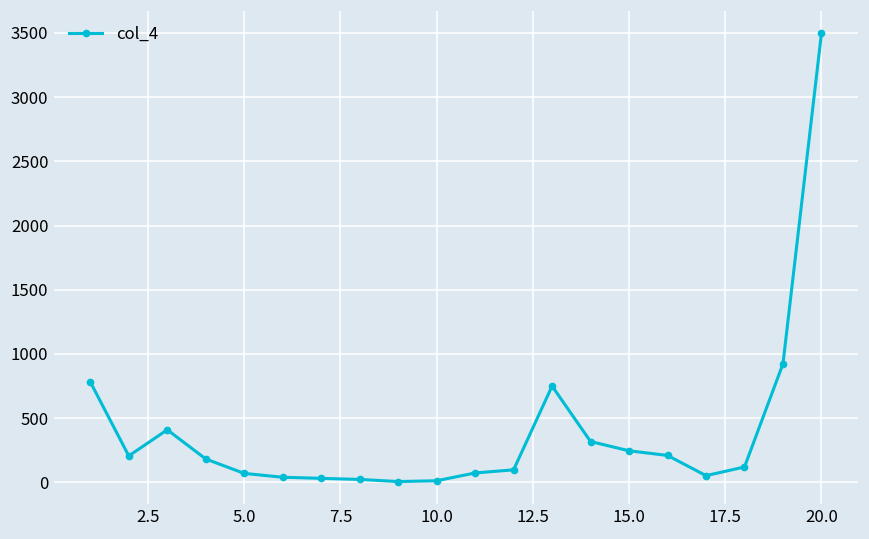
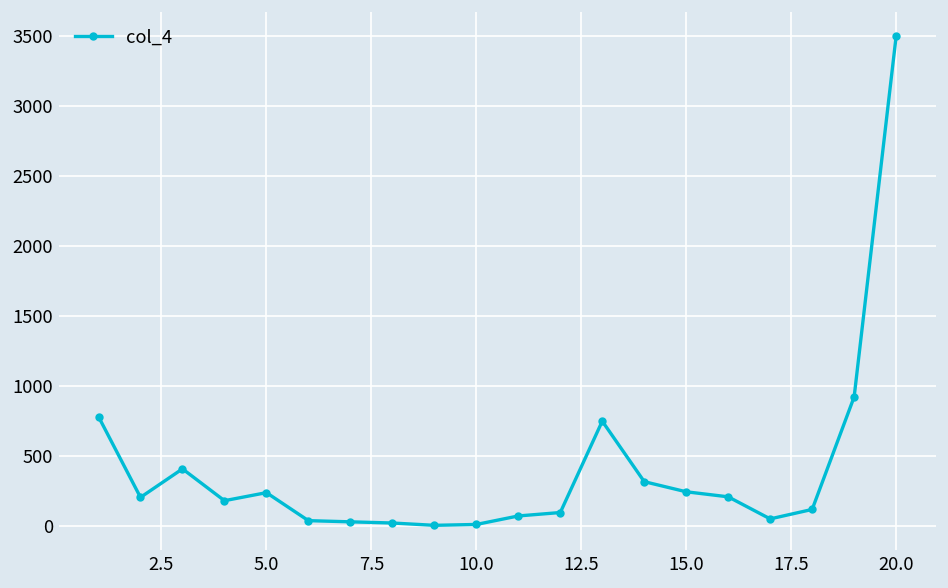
5.0: 70 -> 240
